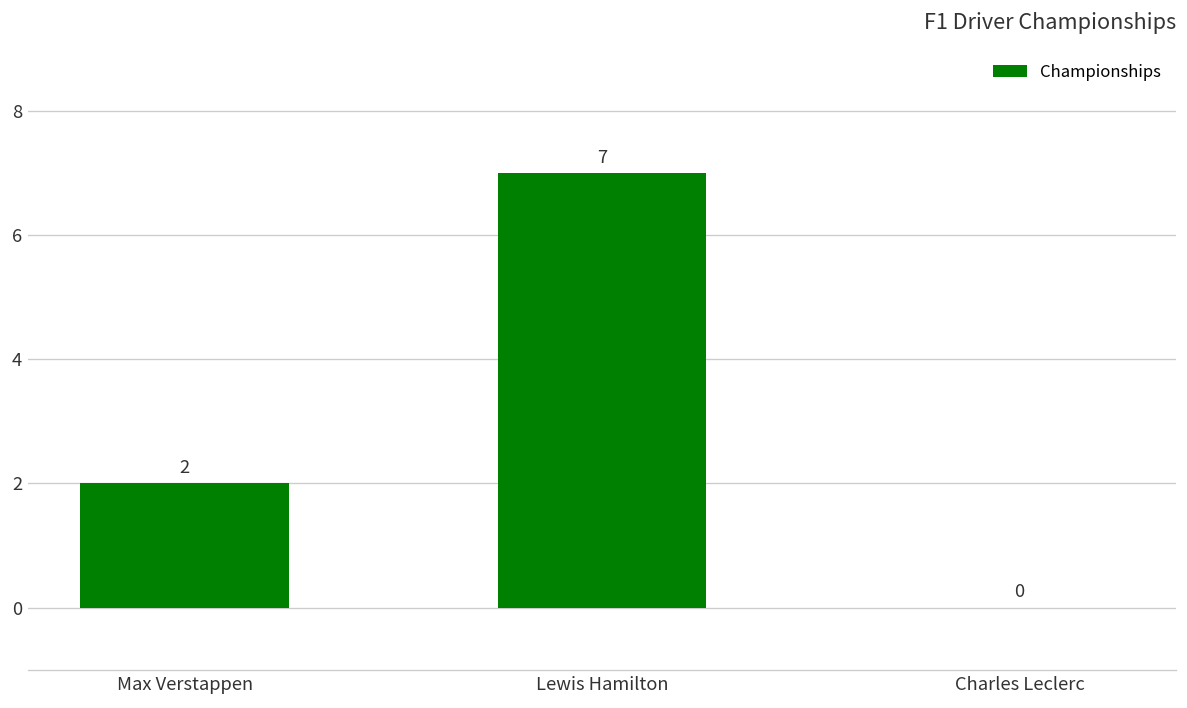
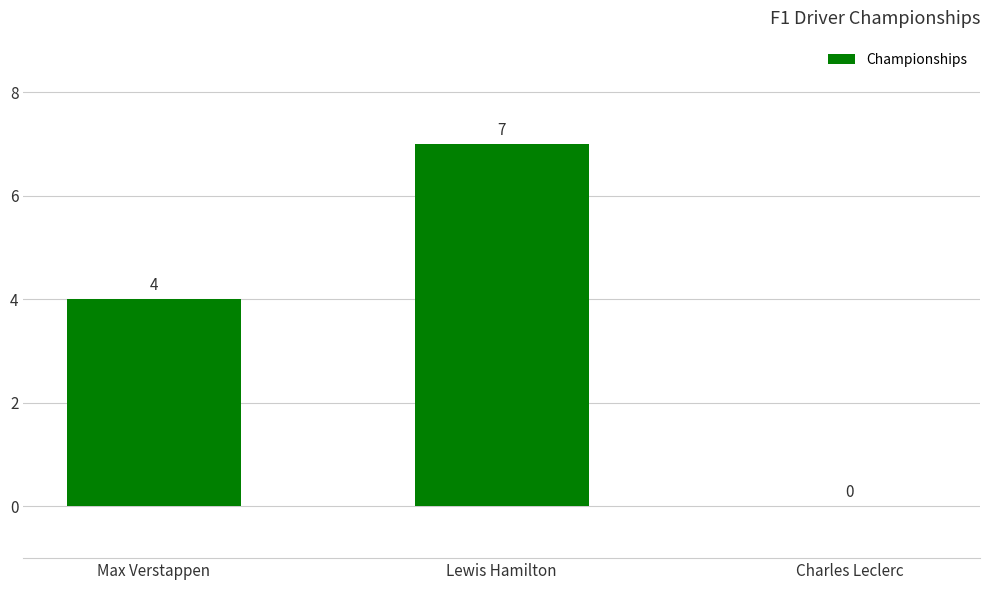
Max Verstappen: 2 -> 4
